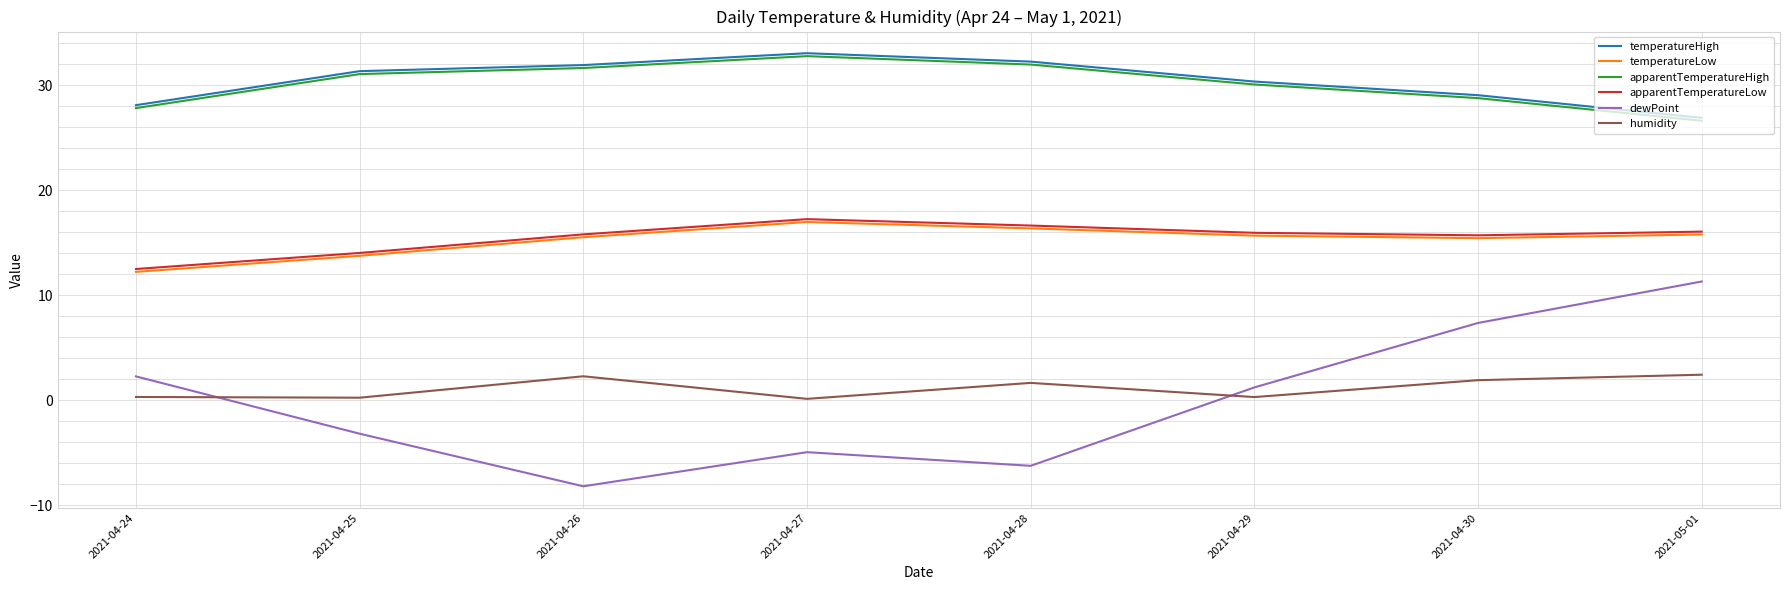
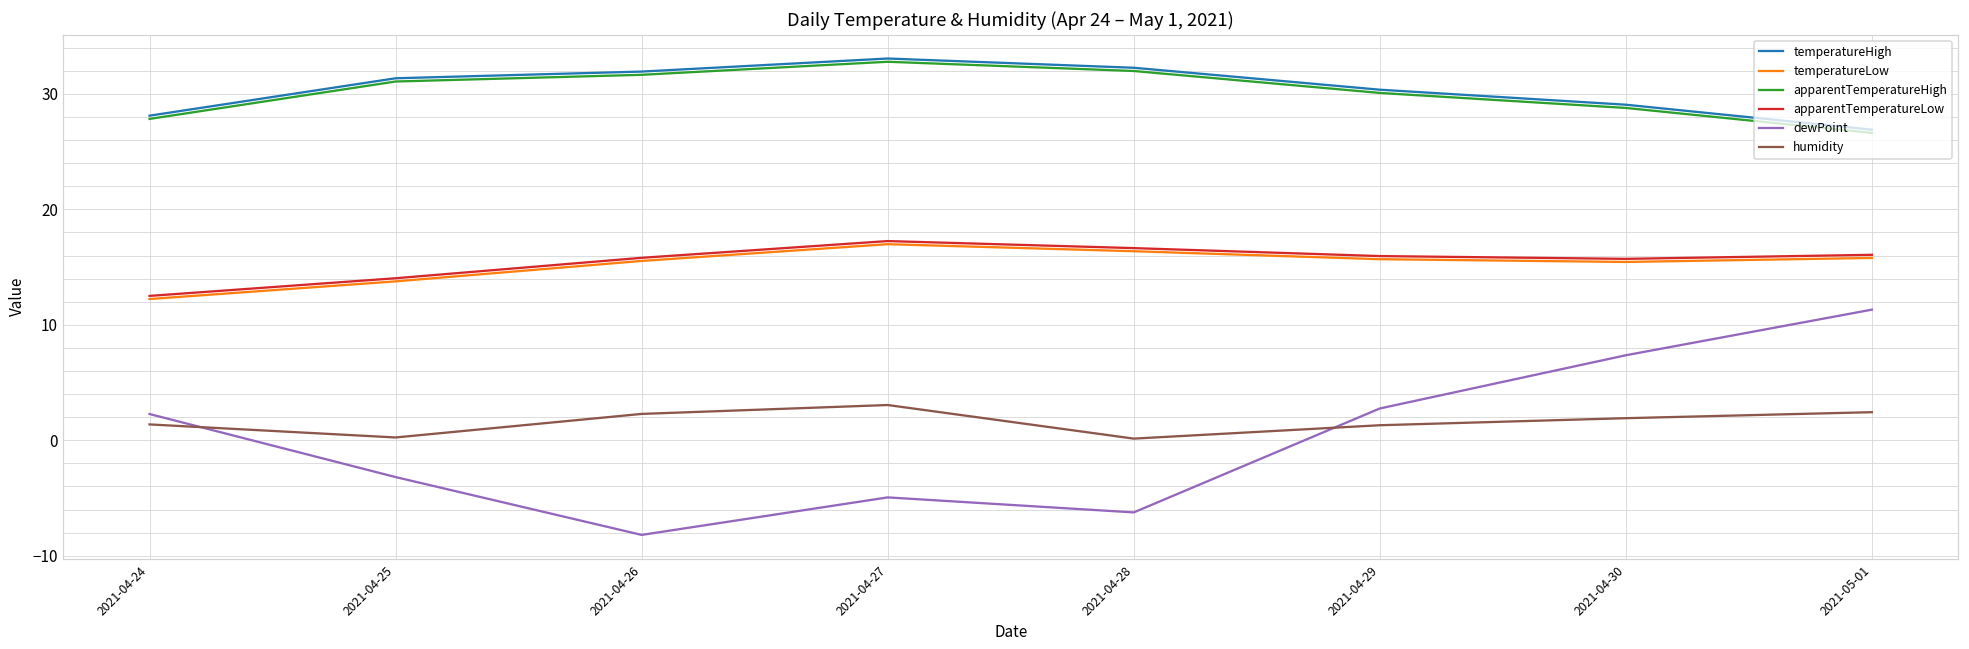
humidity, 2021-04-24: 0.3 -> 1.4
humidity, 2021-04-27: 0.1 -> 3.1
humidity, 2021-04-28: 1.7 -> 0.1
dewPoint, 2021-04-29: 1.2 -> 2.8
humidity, 2021-04-29: 0.3 -> 1.3
